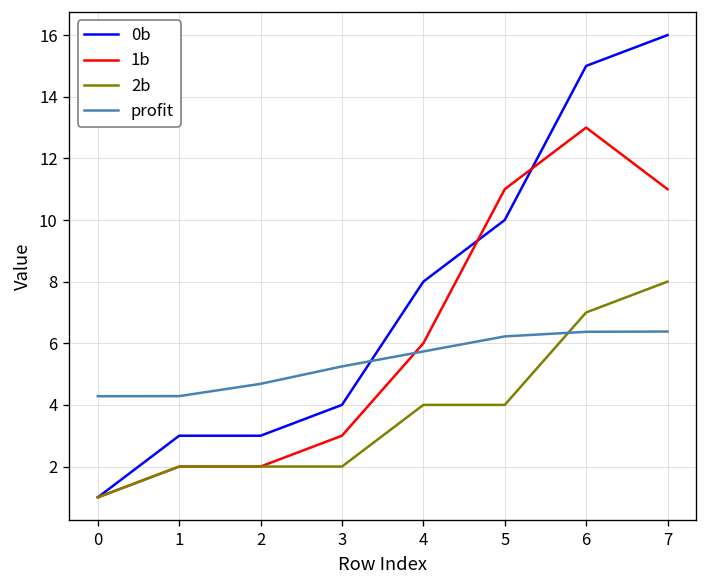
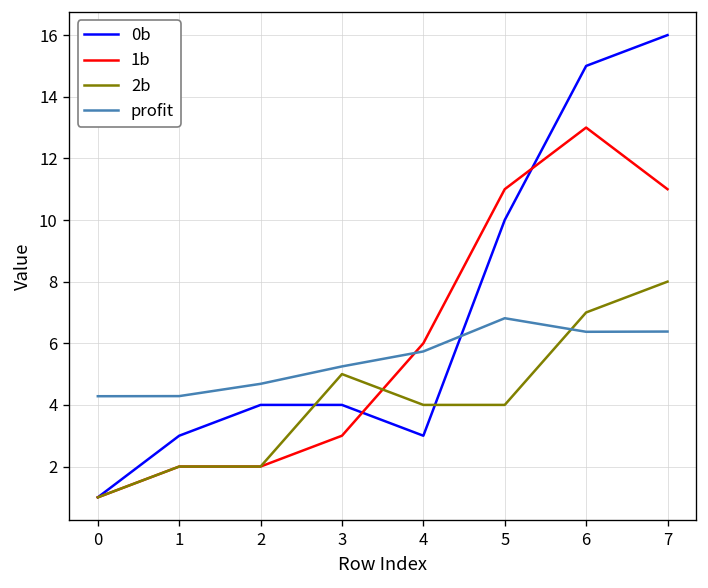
0b, 2: 3 -> 4
2b, 3: 2 -> 5
0b, 4: 8 -> 3
profit, 5: 6.2 -> 6.8
